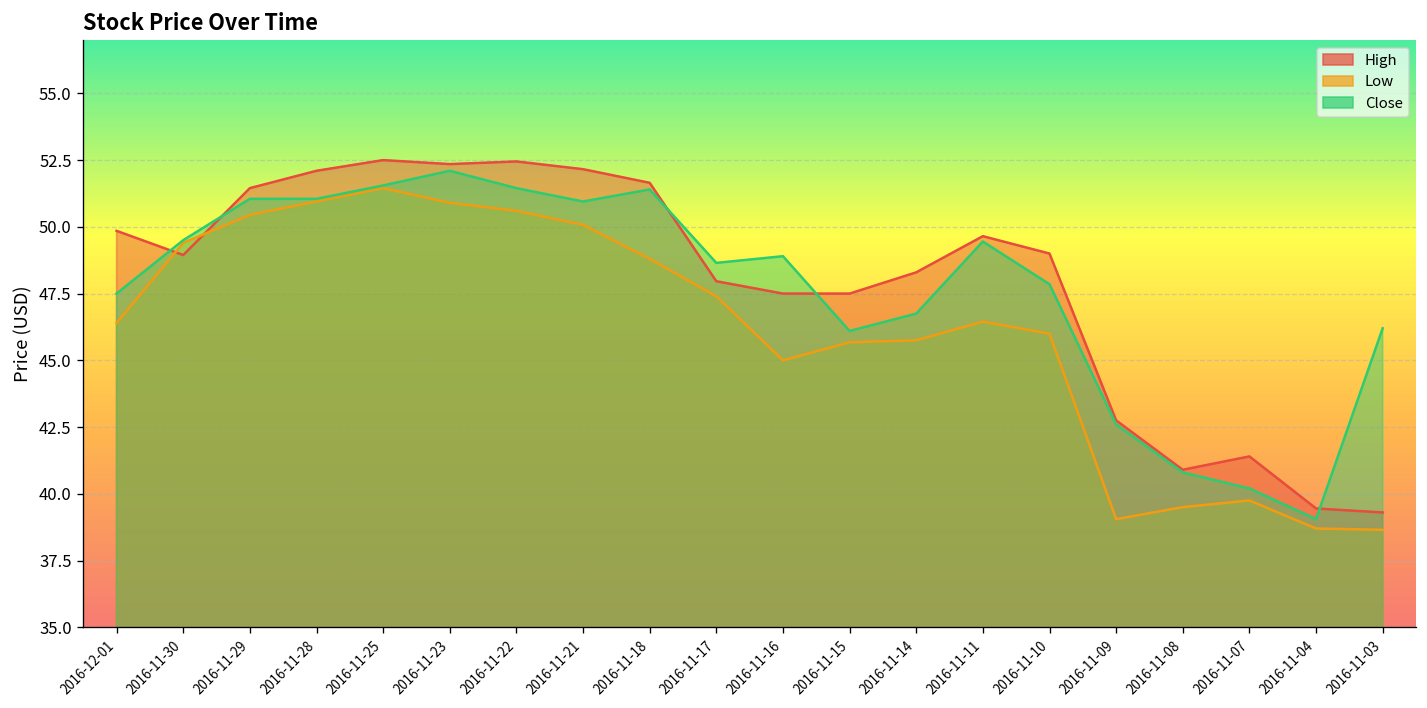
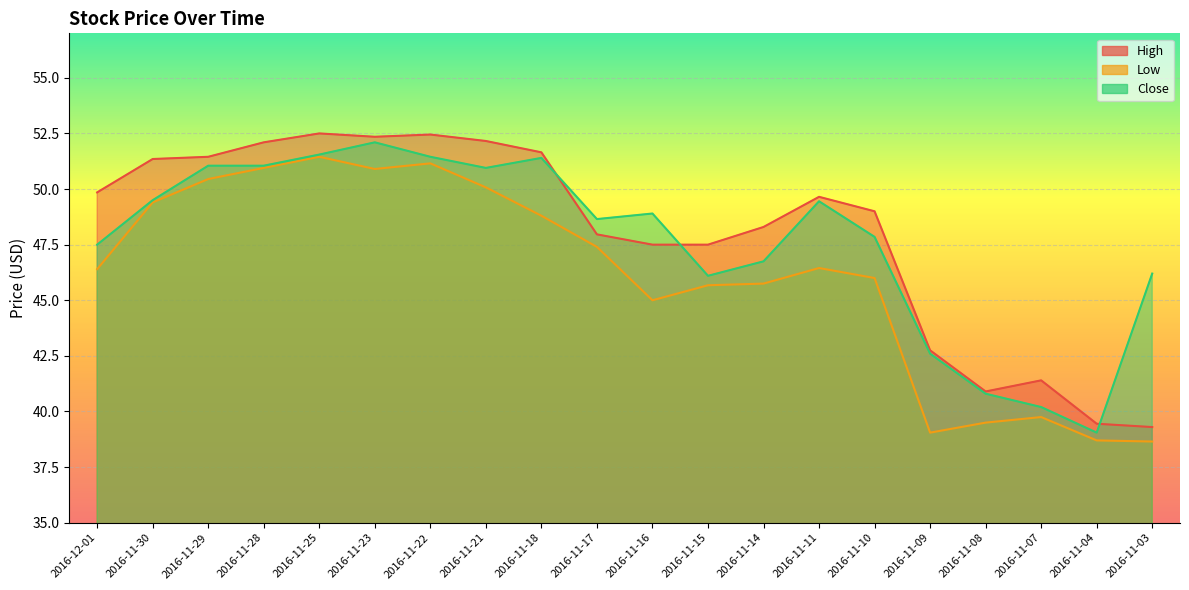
High, 2016-11-30: 48.9 -> 51.3
Low, 2016-11-22: 50.6 -> 51.2
